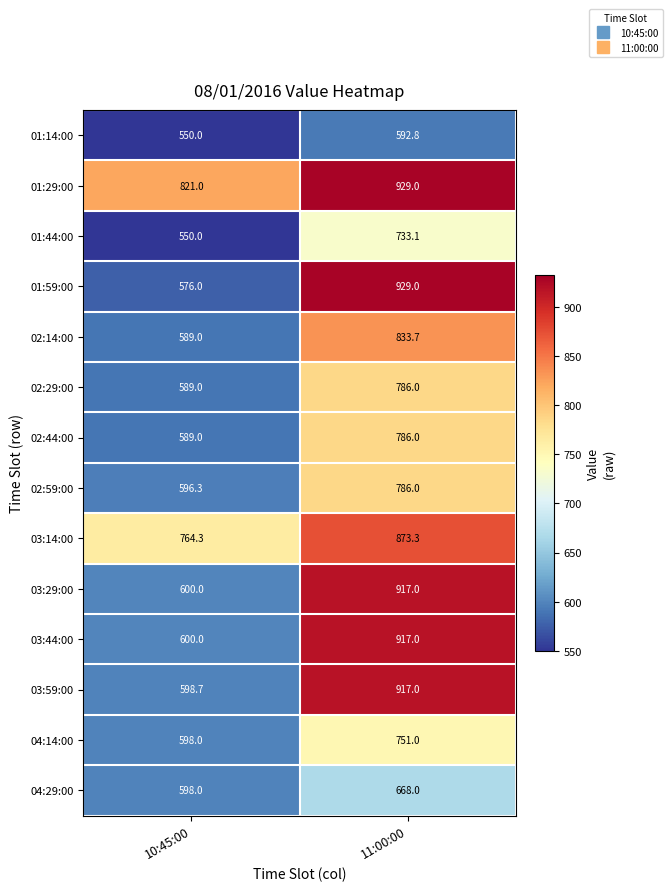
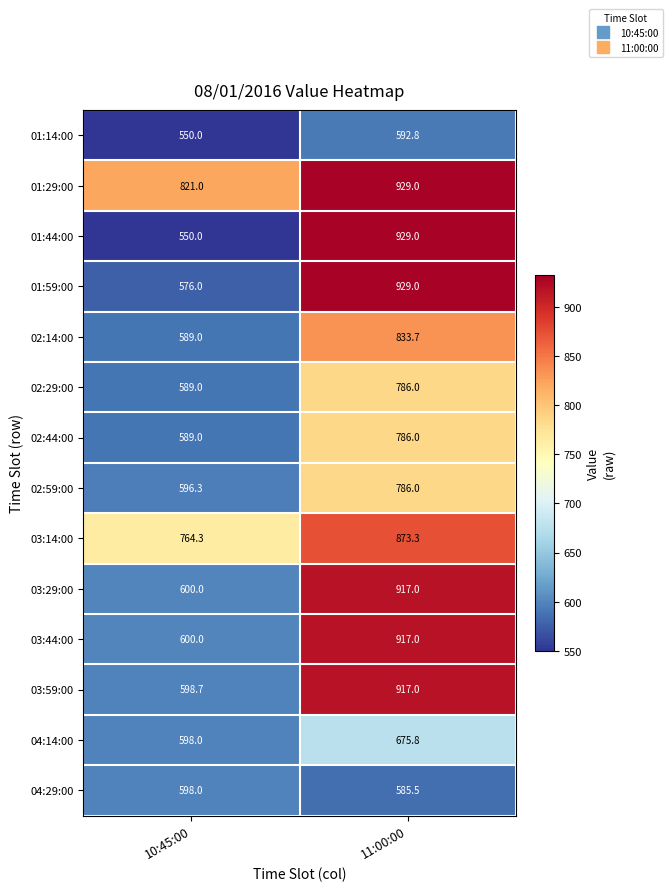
01:44:00, 11:00:00: 733.1 -> 929.0
04:14:00, 11:00:00: 751.0 -> 675.8
04:29:00, 11:00:00: 668.0 -> 585.5
